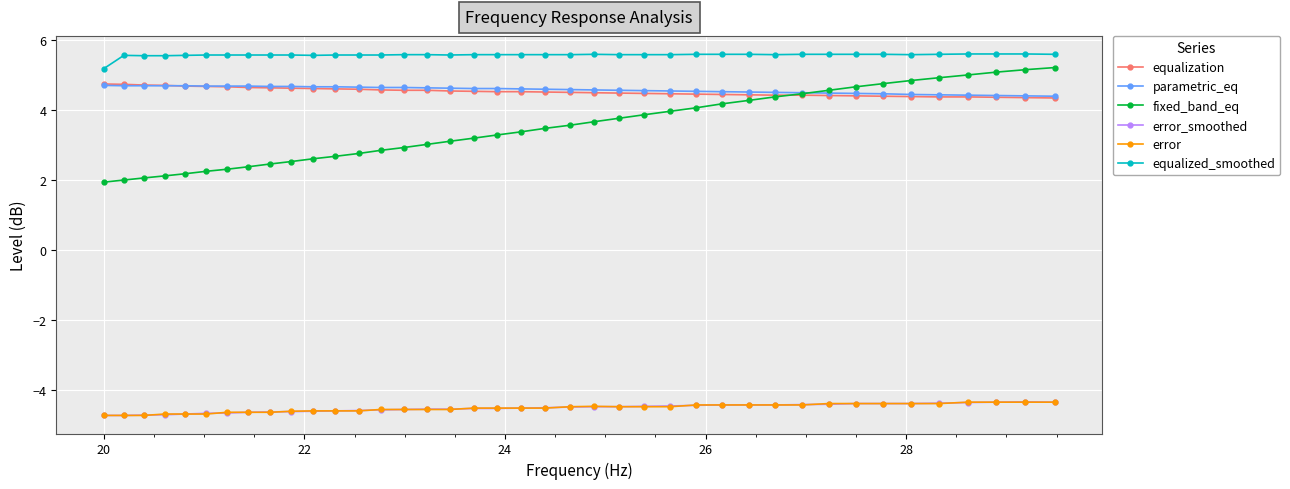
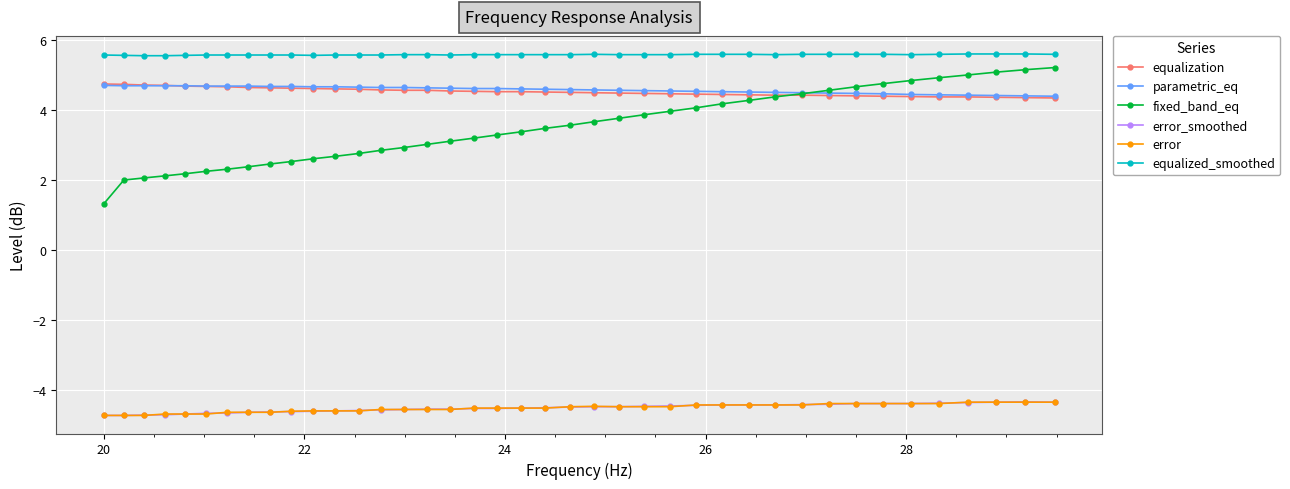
fixed_band_eq, 20: 1.9 -> 1.3
equalized_smoothed, 20: 5.2 -> 5.6
